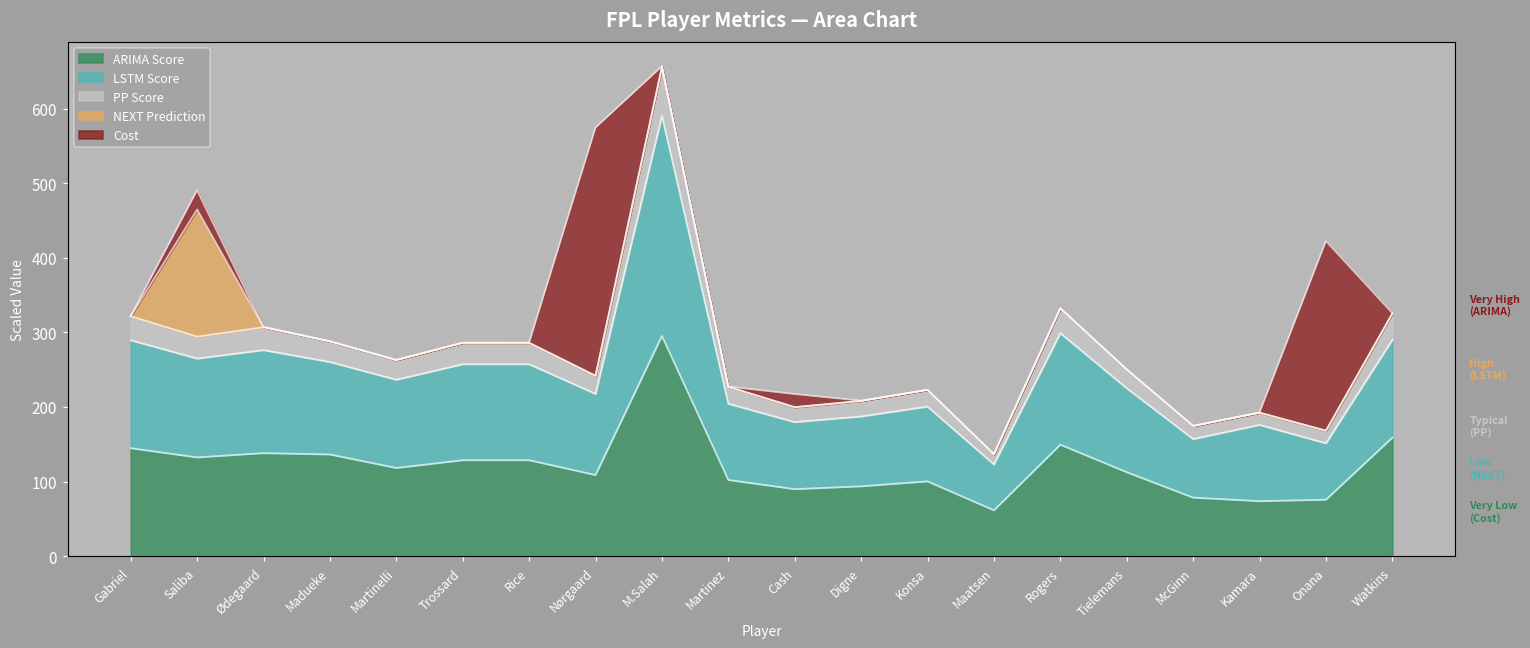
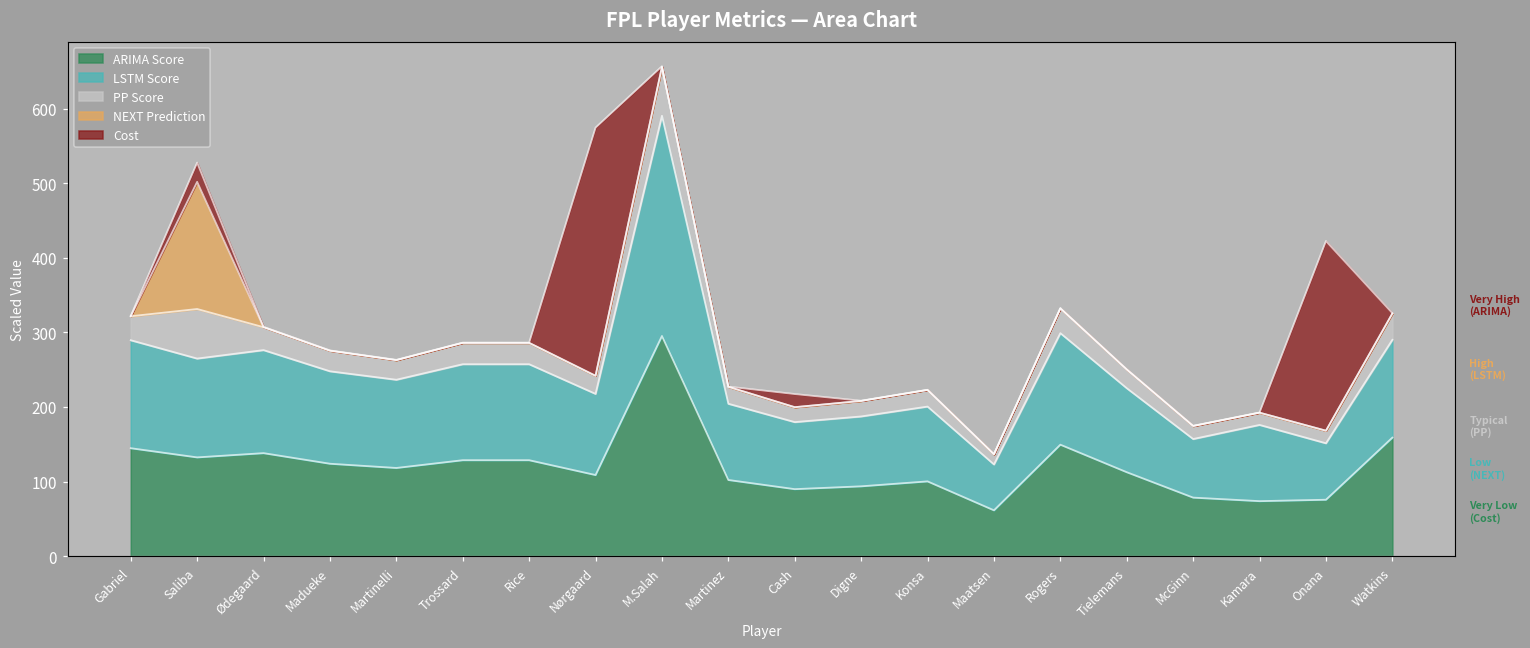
PP Score, Saliba: 30 -> 70
ARIMA Score, Madueke: 140 -> 120
